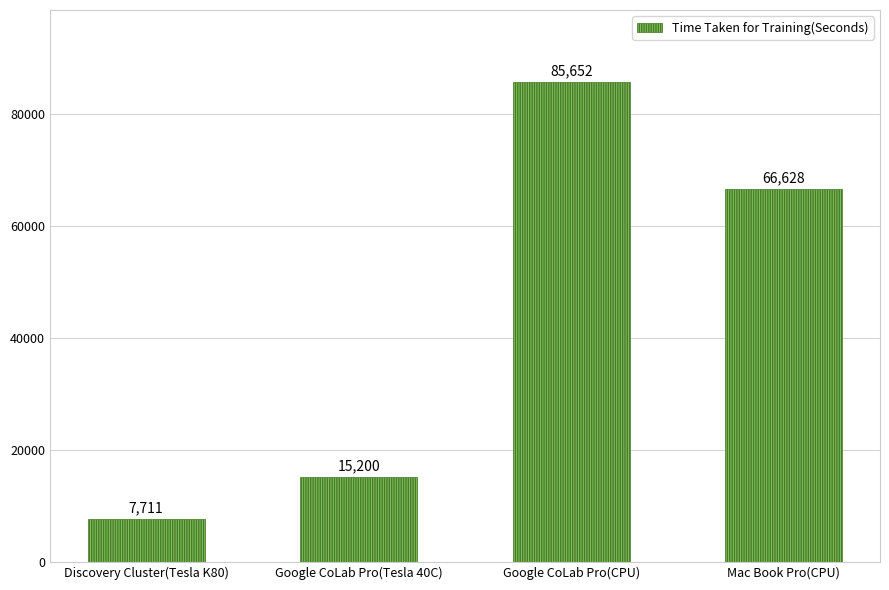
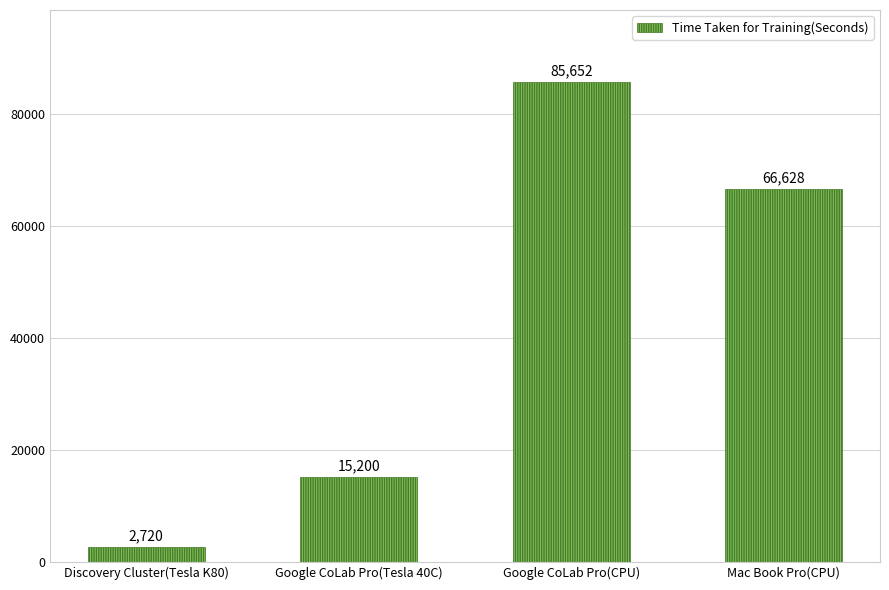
Discovery Cluster(Tesla K80): 7,711 -> 2,720
